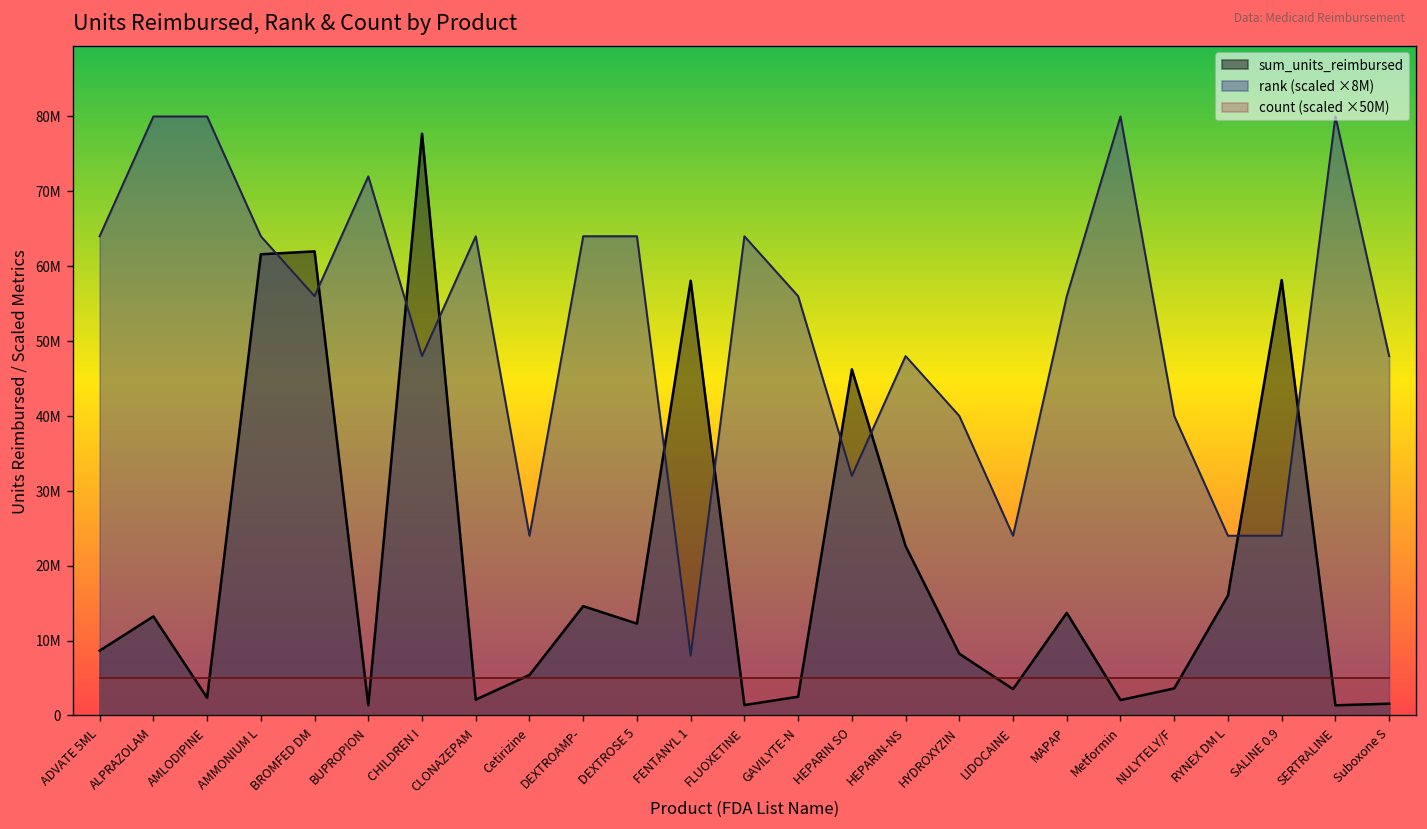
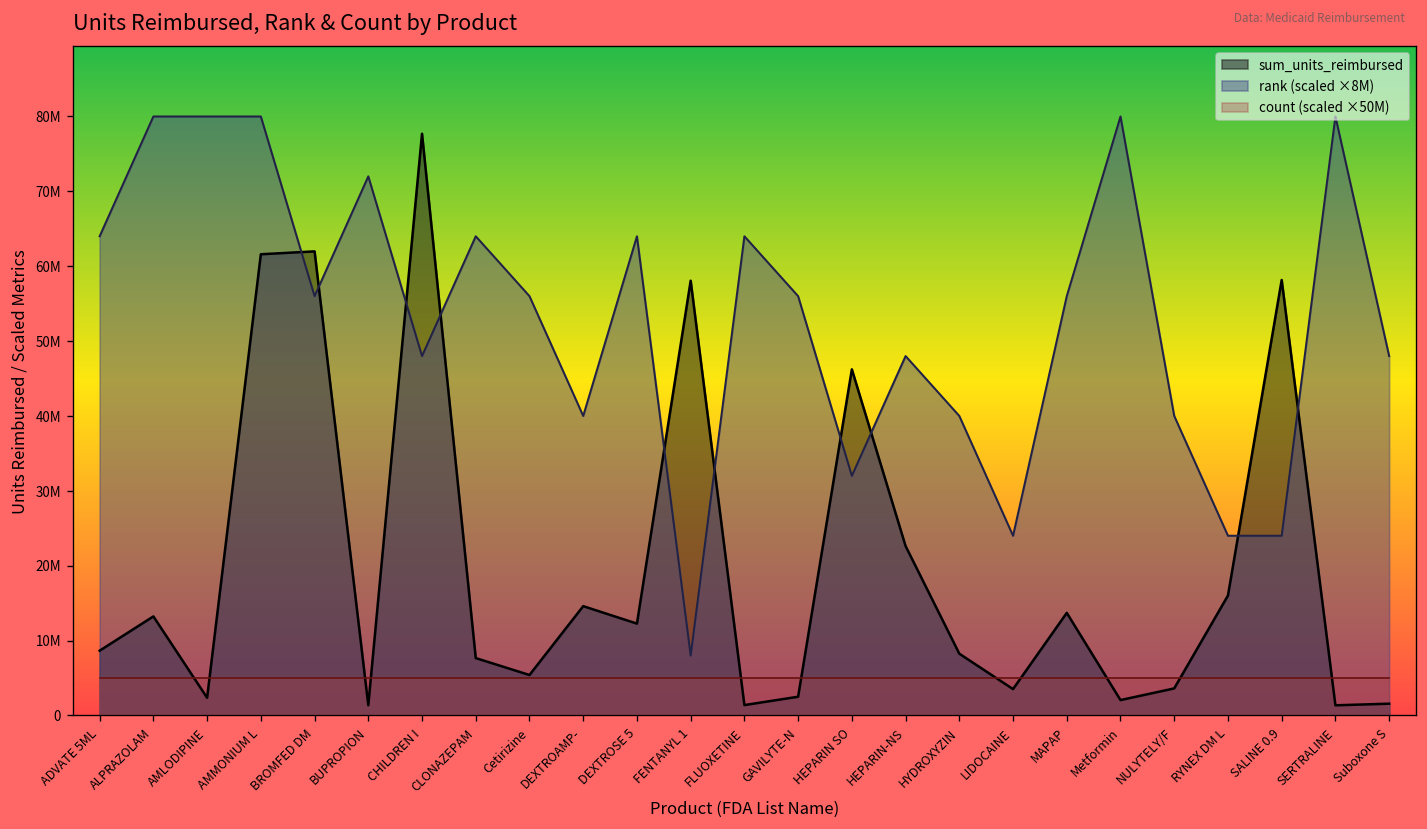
rank (scaled ×8M), AMMONIUM L: 64000000 -> 80000000
sum_units_reimbursed, CLONAZEPAM: 2000000 -> 8000000
rank (scaled ×8M), Cetirizine: 24000000 -> 56000000
rank (scaled ×8M), DEXTROAMP-: 64000000 -> 40000000
